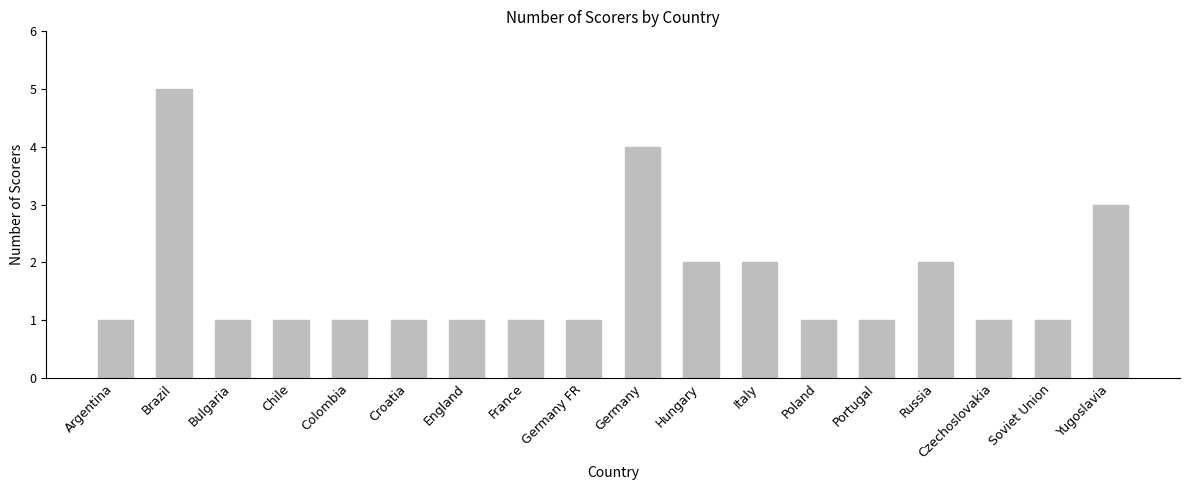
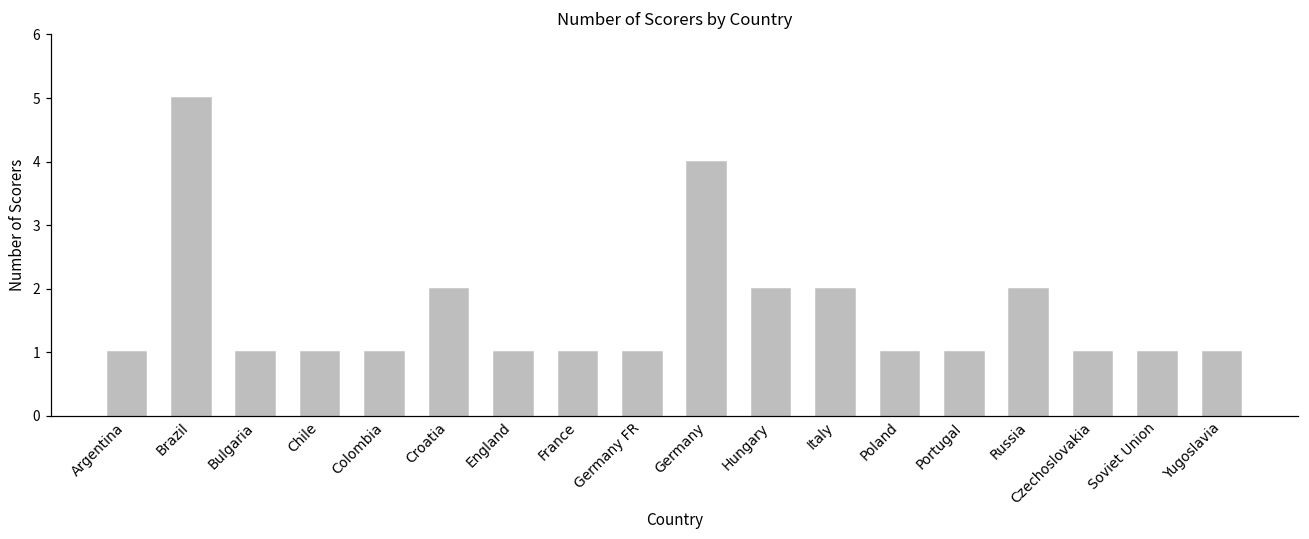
Croatia: 1 -> 2
Yugoslavia: 3 -> 1
